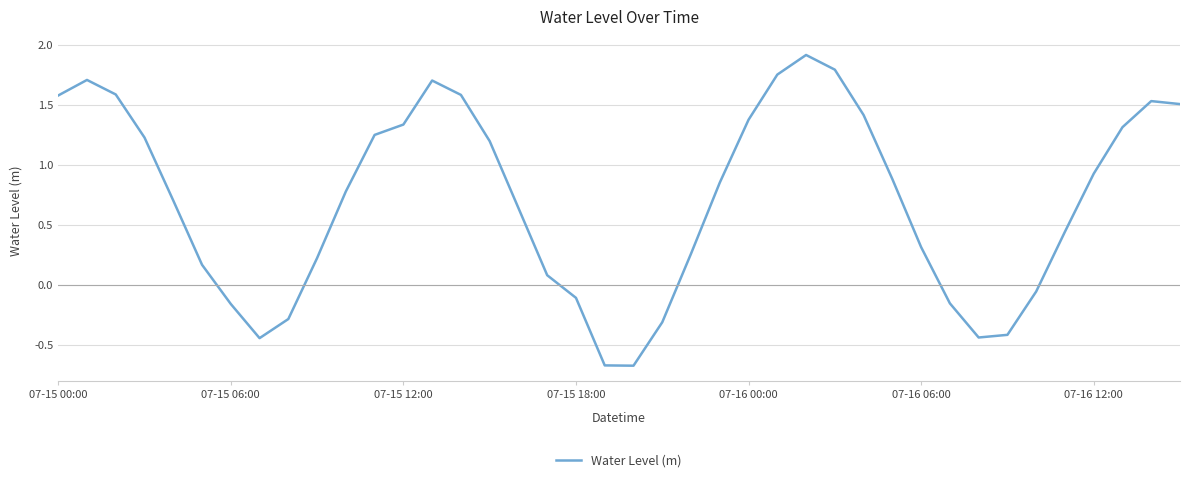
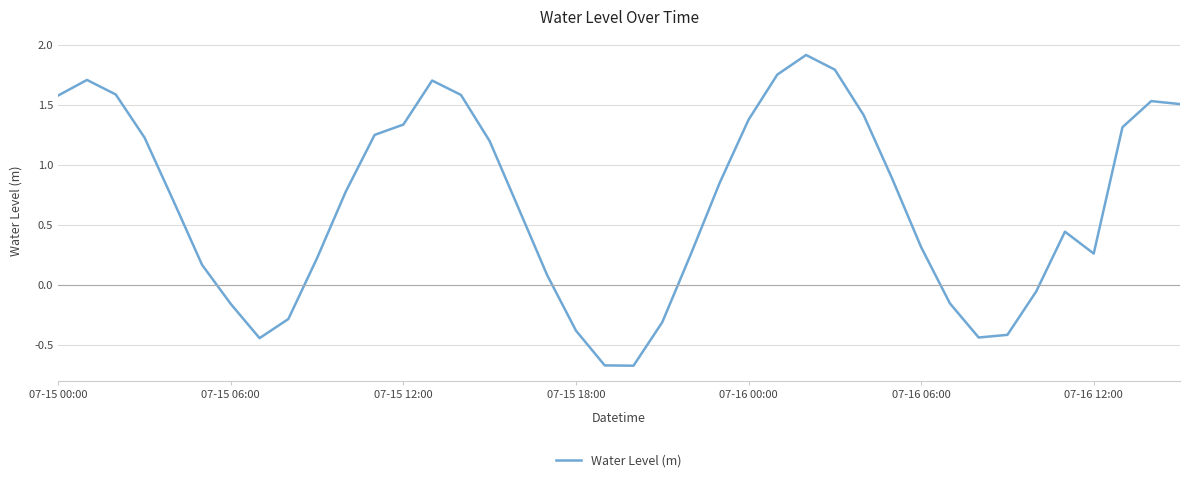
07-15 18:00: -0.11 -> -0.38
07-16 12:00: 0.93 -> 0.26
